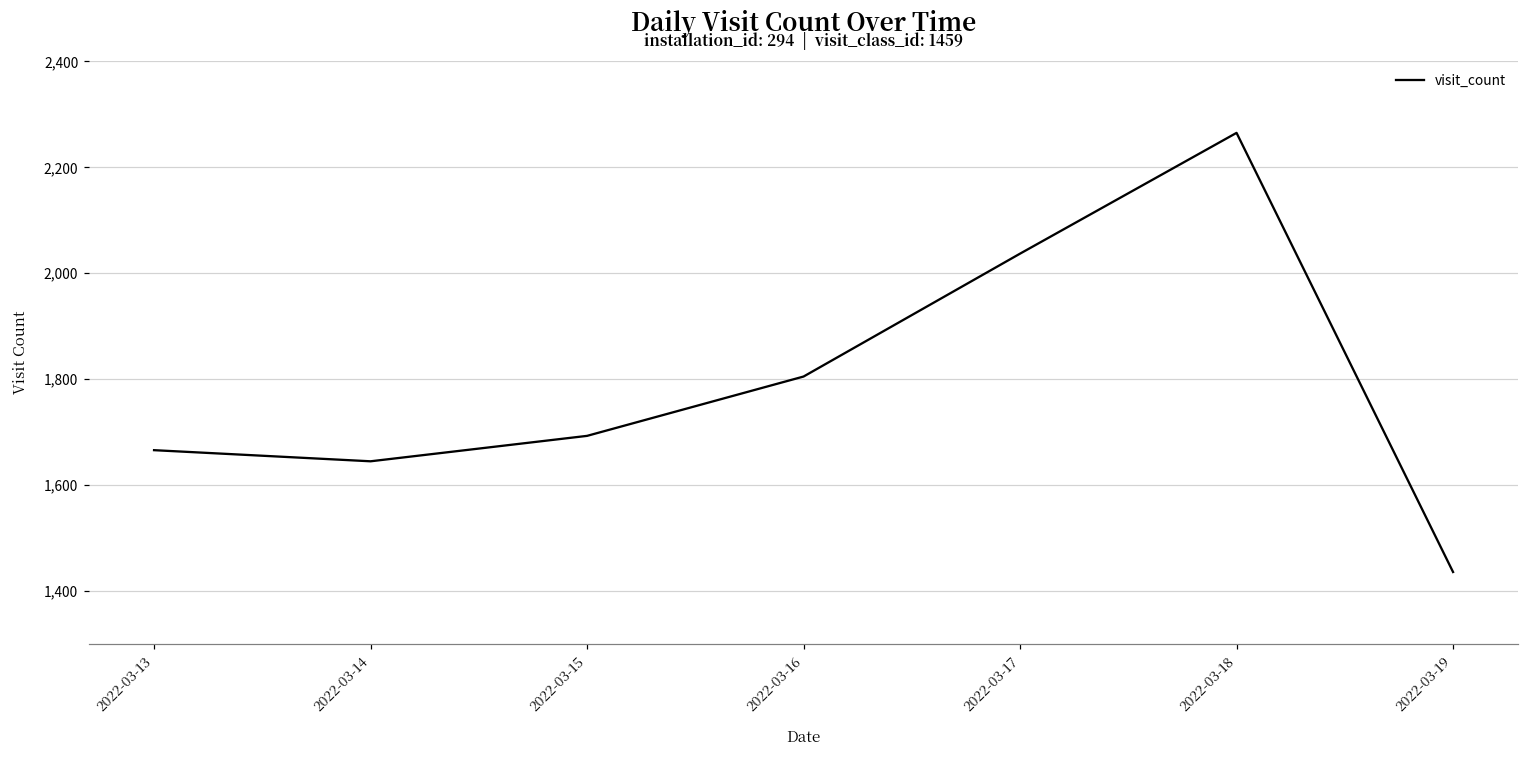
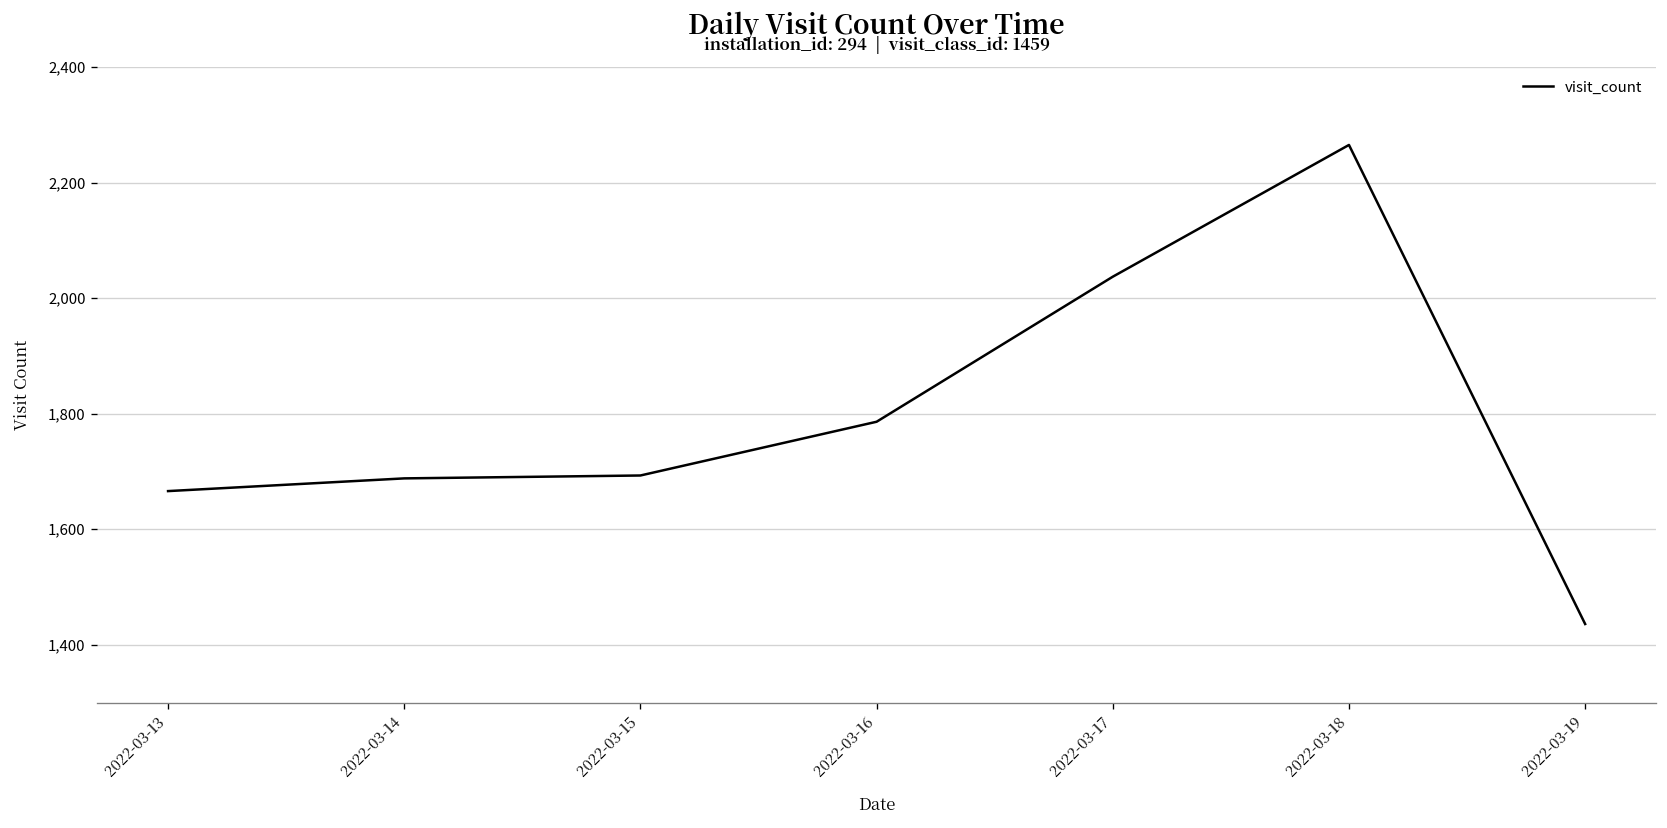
2022-03-14: 1,650 -> 1,690
2022-03-16: 1,810 -> 1,790
